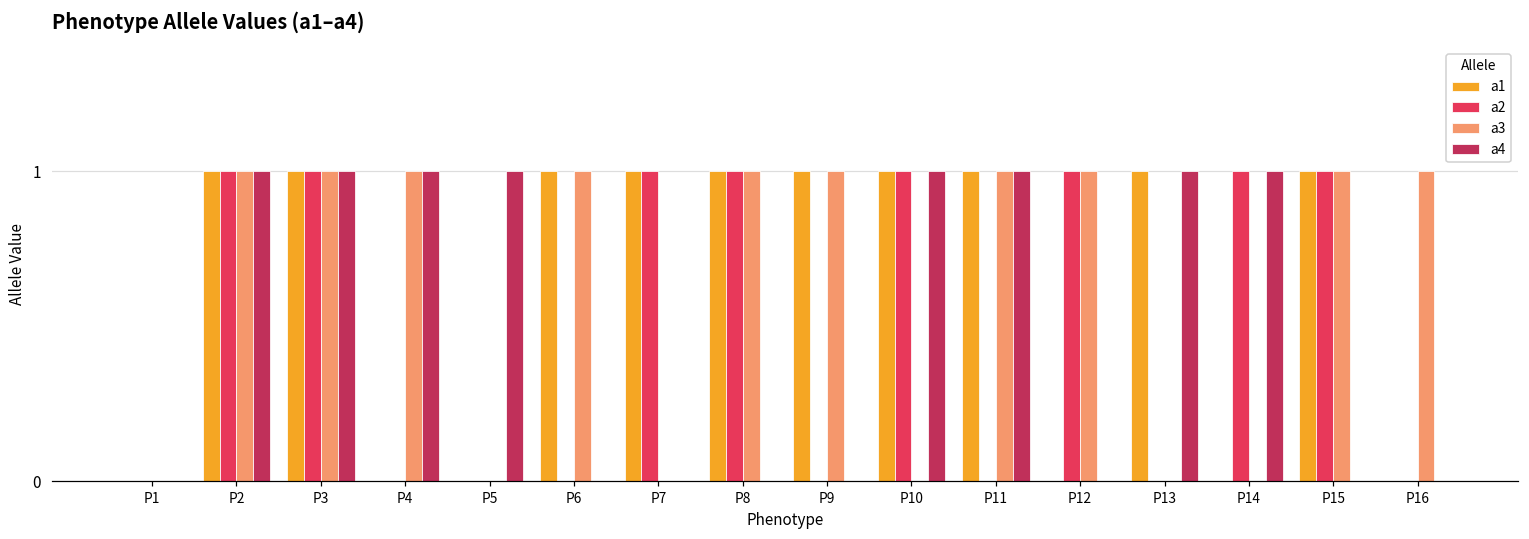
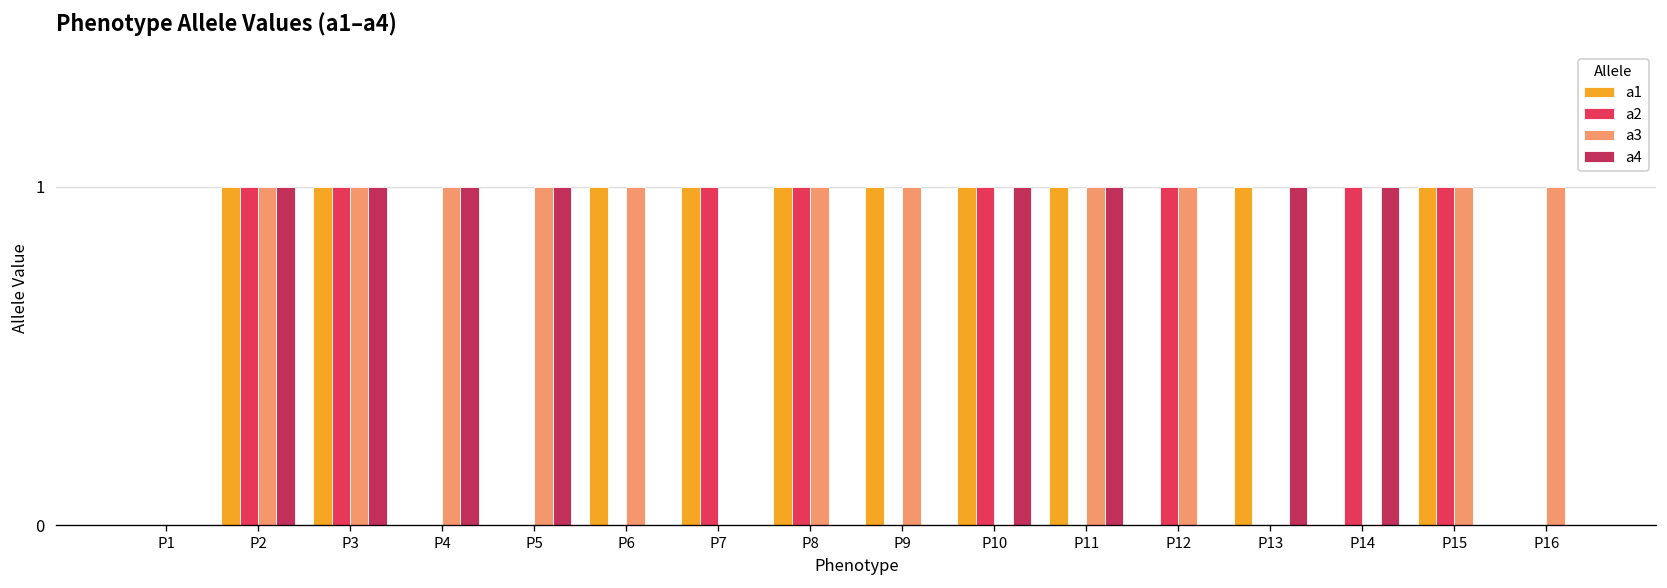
a3, P5: 0 -> 1
